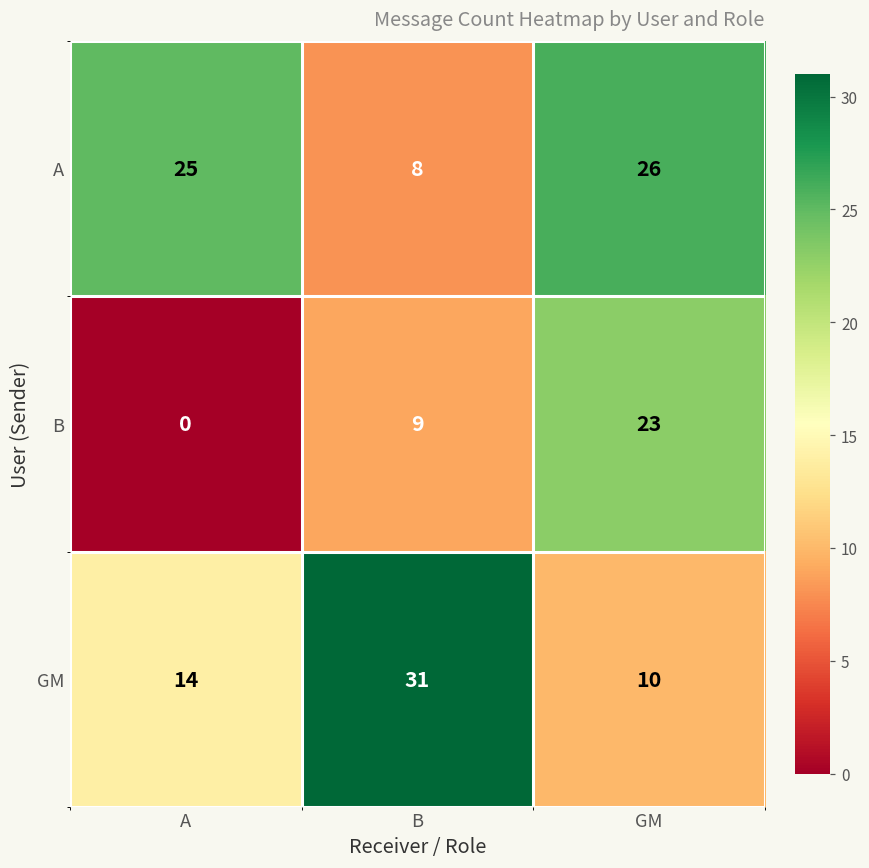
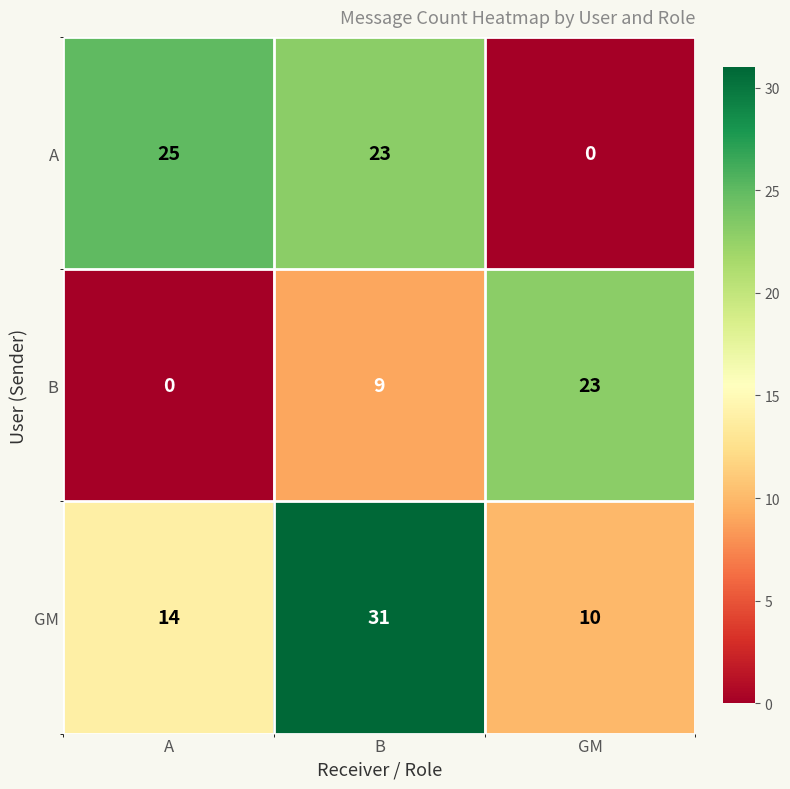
A, B: 8 -> 23
A, GM: 26 -> 0
